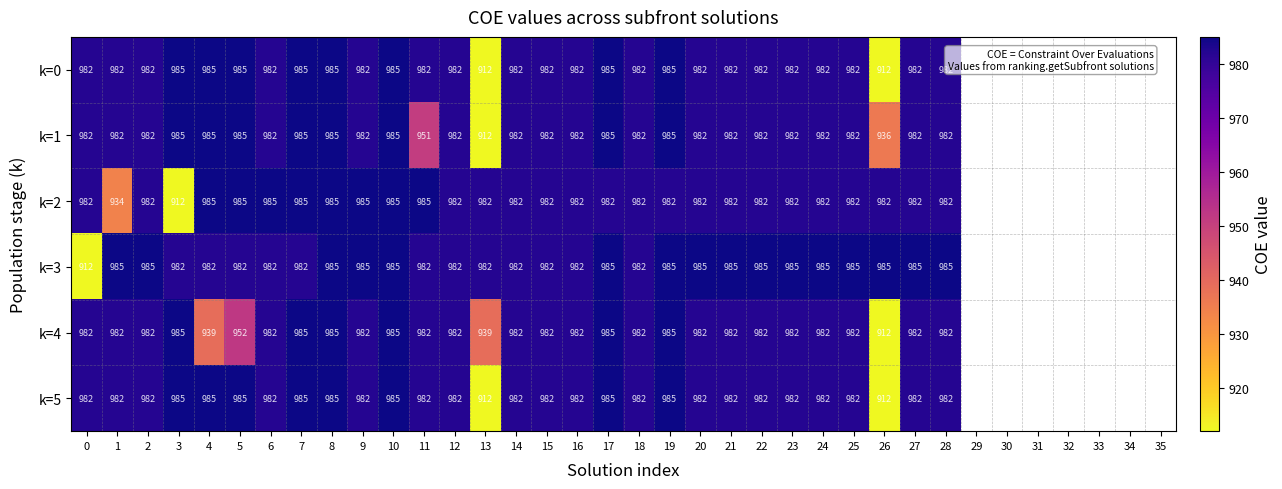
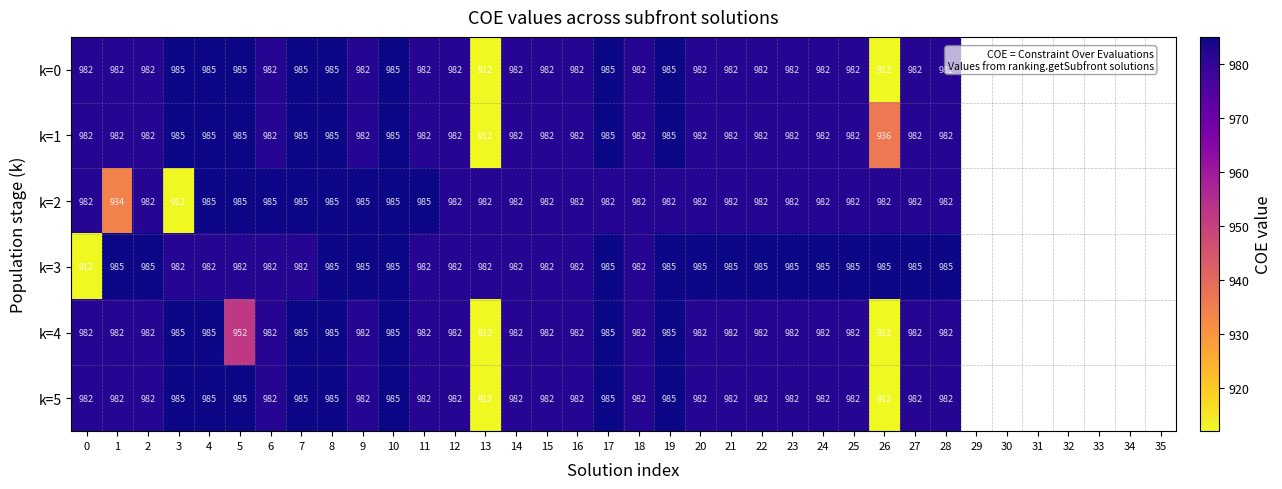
k=1, 11: 951 -> 982
k=4, 4: 939 -> 985
k=4, 13: 939 -> 912
